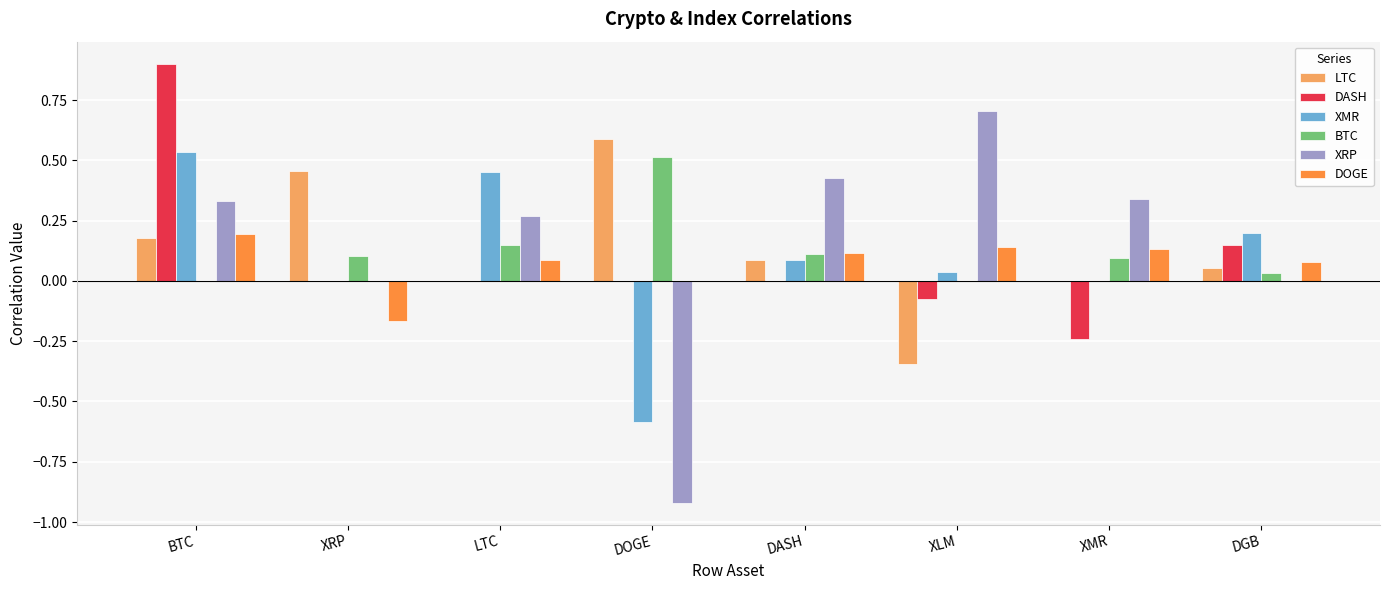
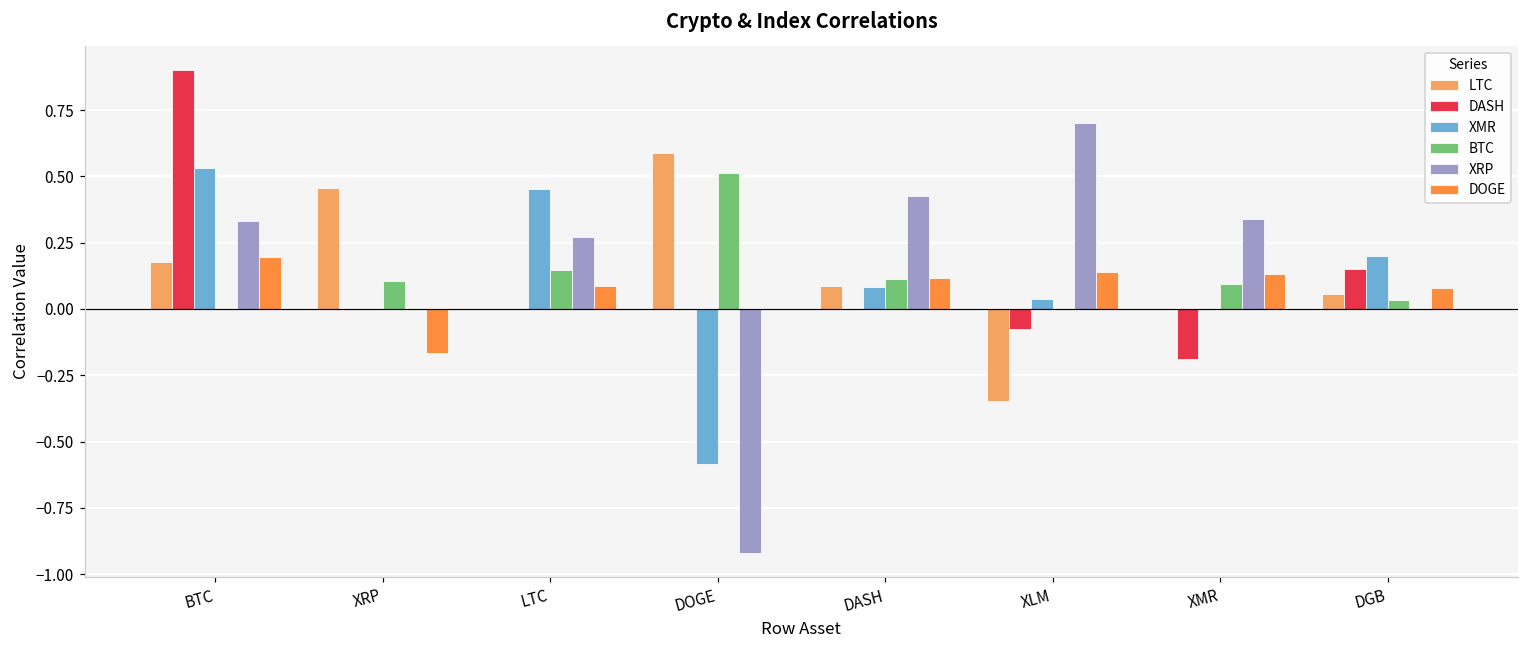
DASH, XMR: -0.24 -> -0.19
